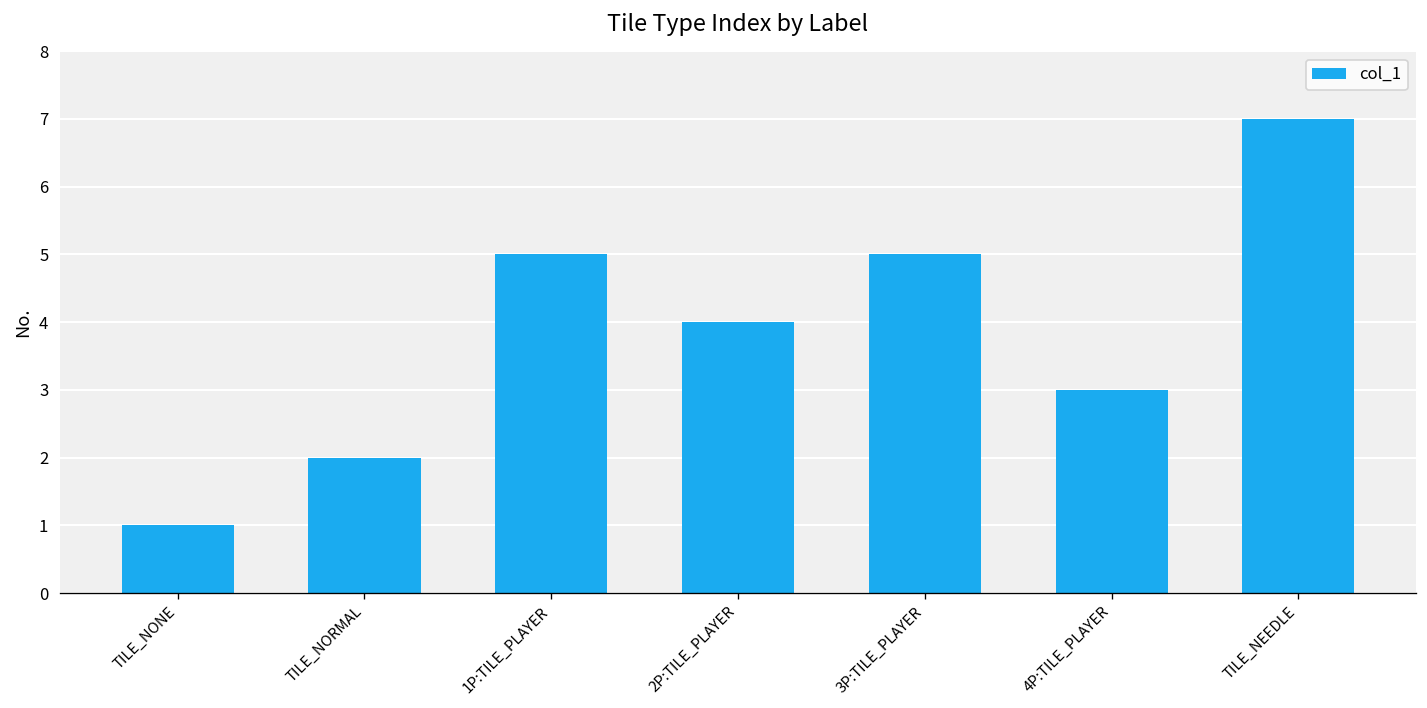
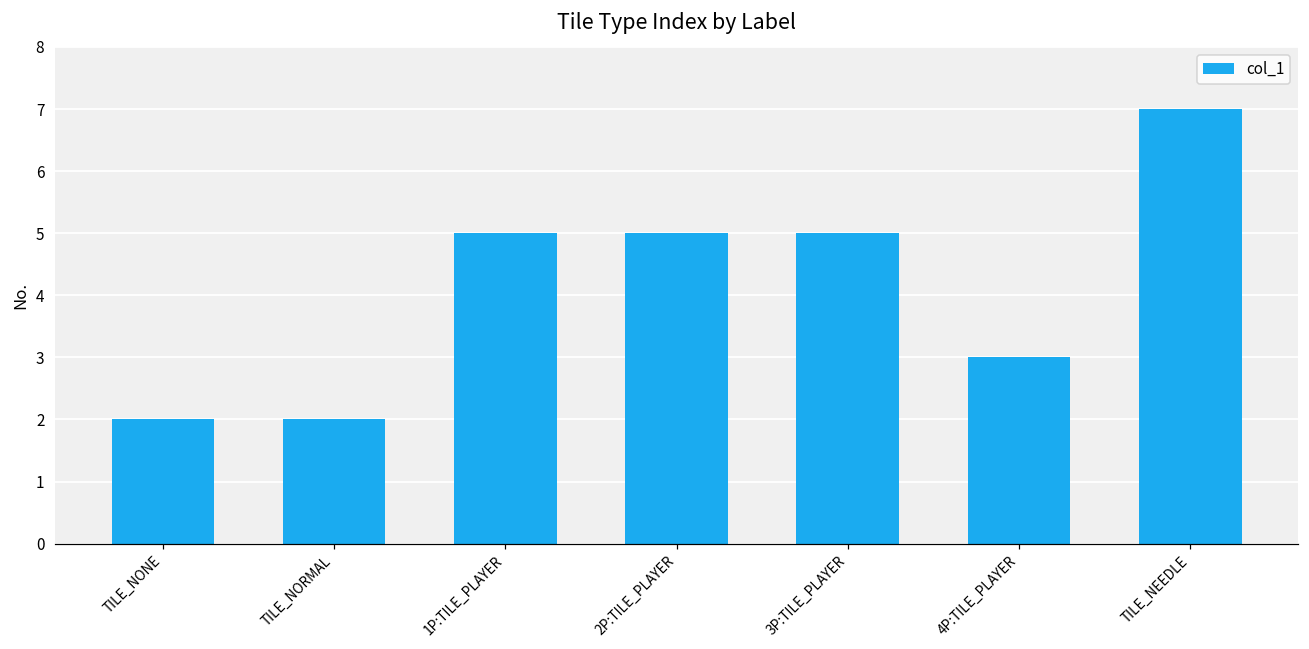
TILE_NONE: 1 -> 2
2P:TILE_PLAYER: 4 -> 5
